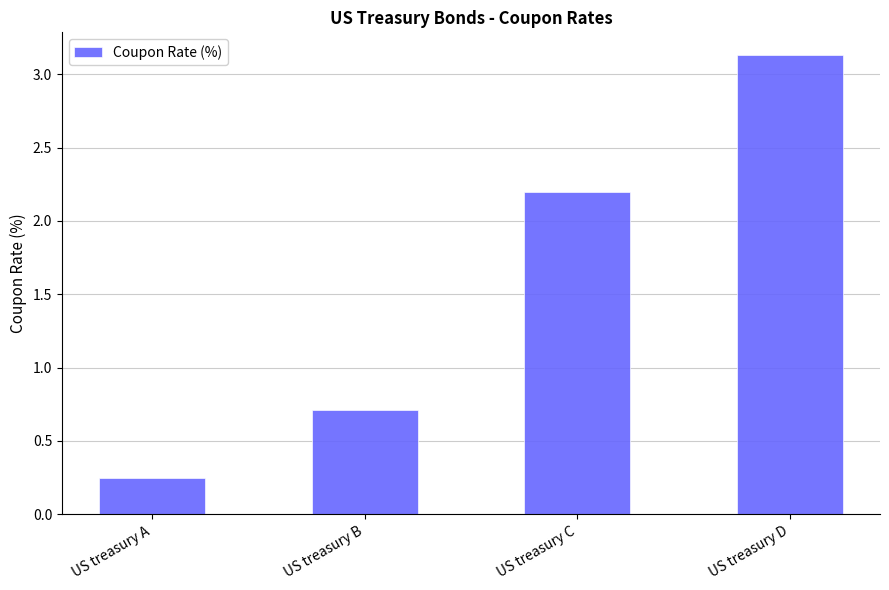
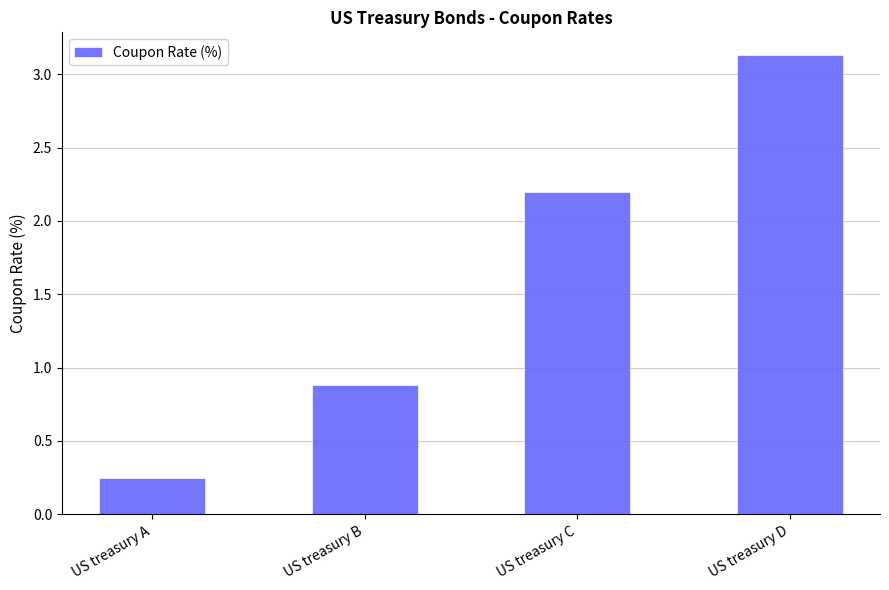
US treasury B: 0.71 -> 0.88
